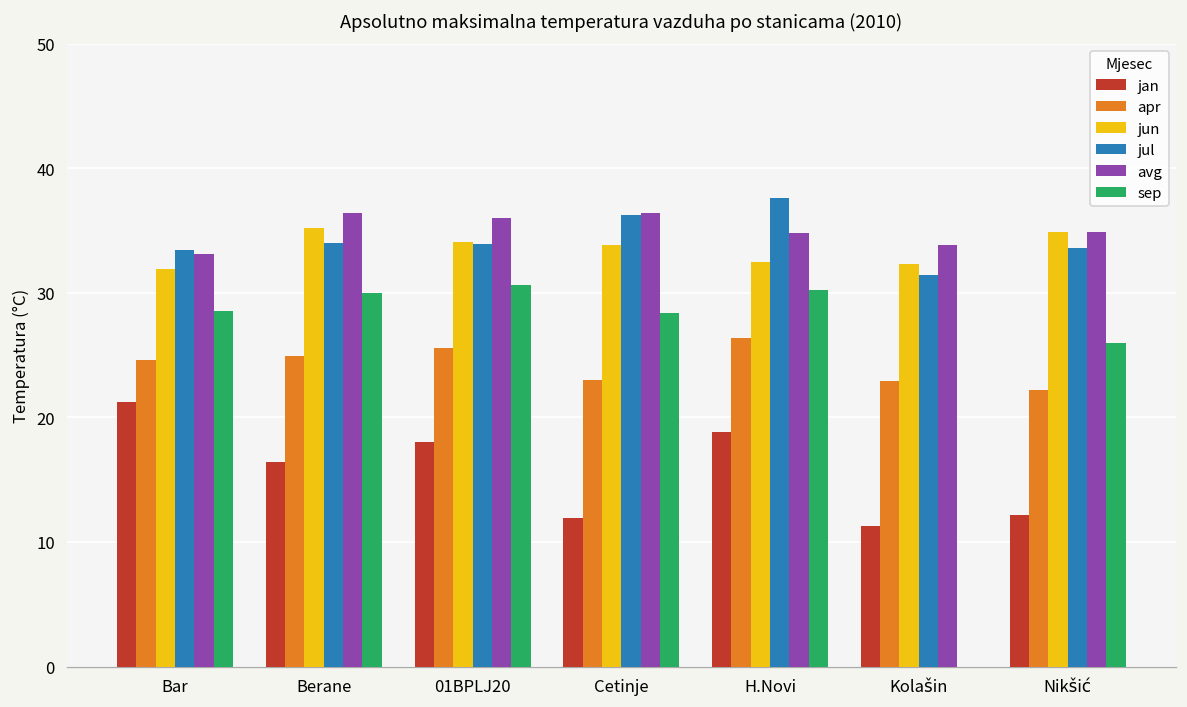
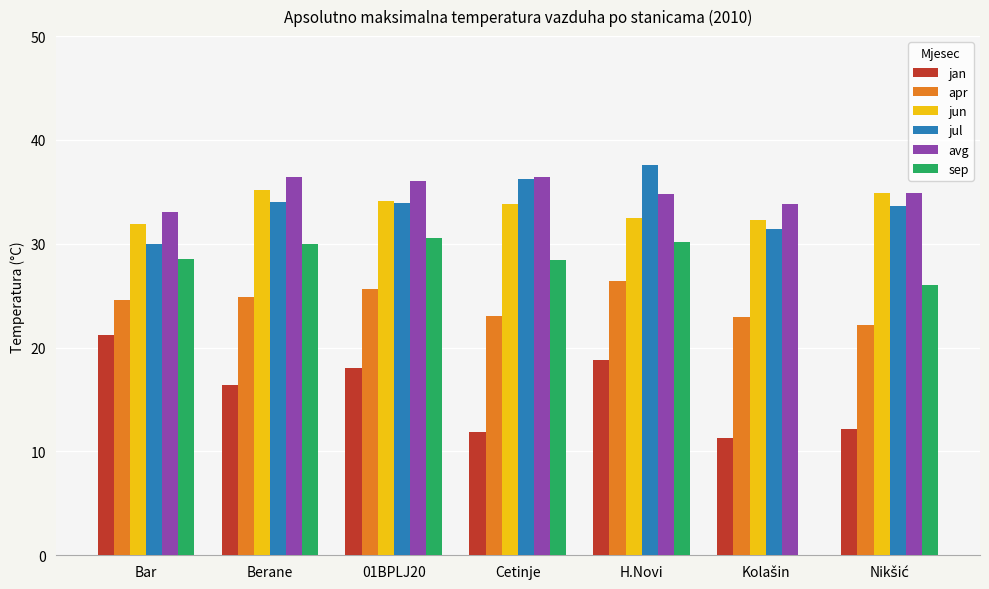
jul, Bar: 33.4 -> 30.0
